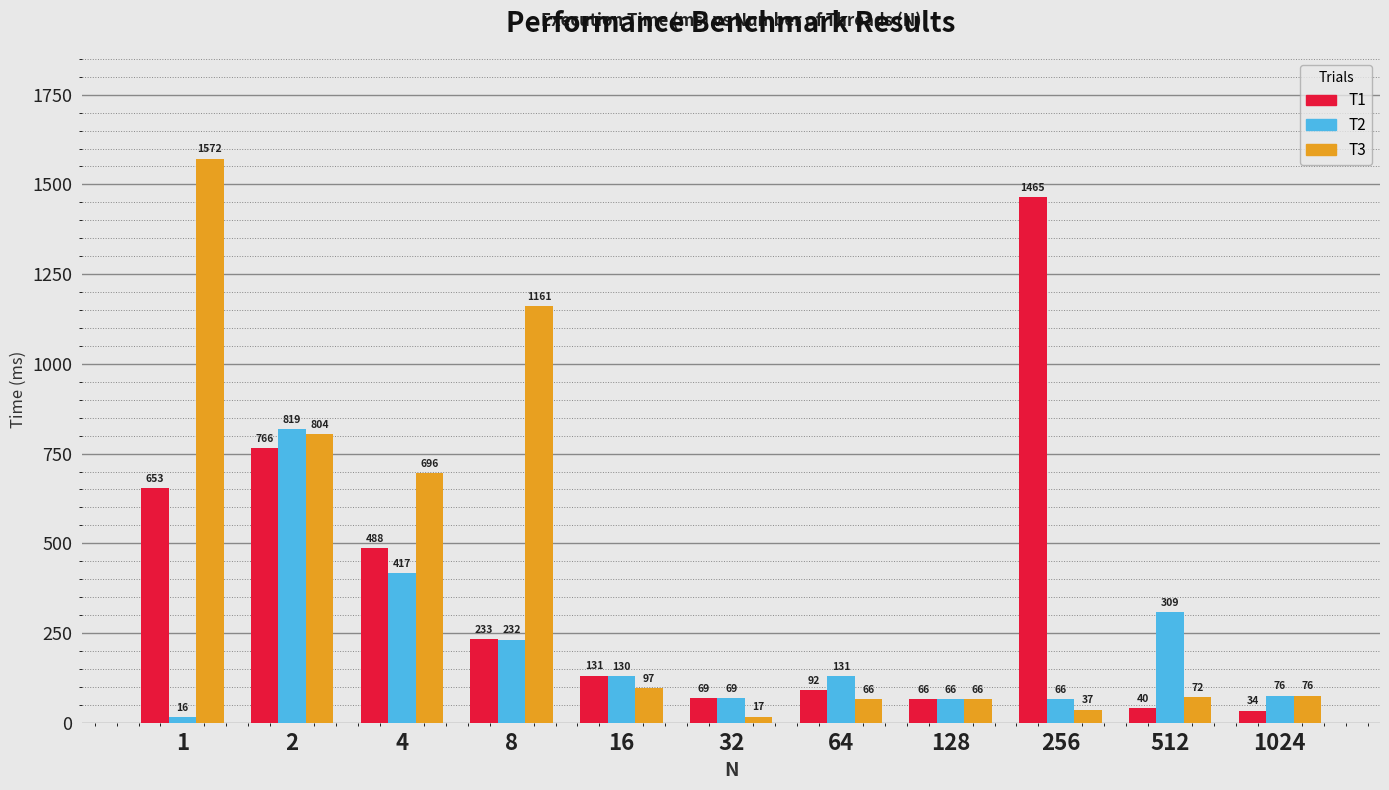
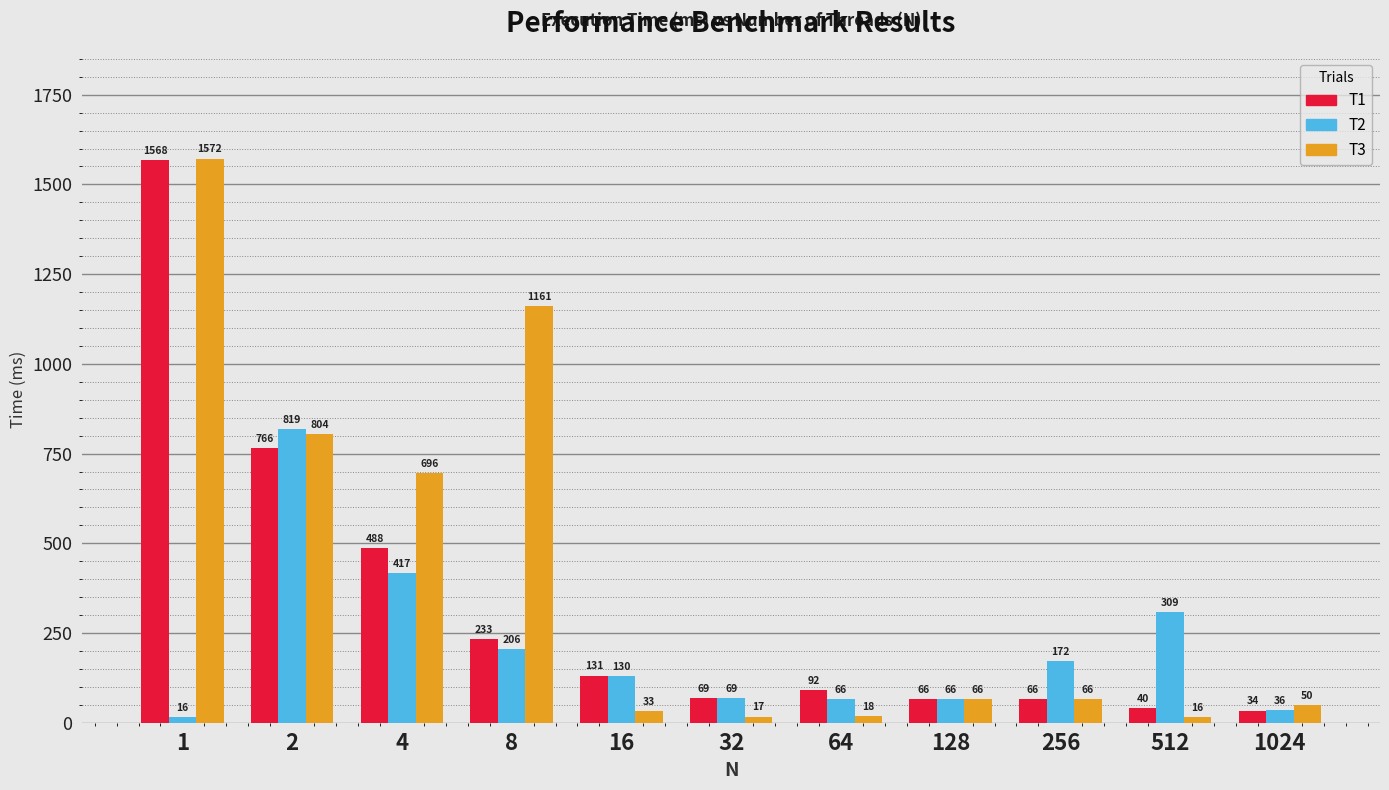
T1, 1: 653 -> 1568
T2, 8: 232 -> 206
T3, 16: 97 -> 33
T2, 64: 131 -> 66
T3, 64: 66 -> 18
T1, 256: 1465 -> 66
T2, 256: 66 -> 172
T3, 256: 37 -> 66
T3, 512: 72 -> 16
T2, 1024: 76 -> 36
T3, 1024: 76 -> 50
